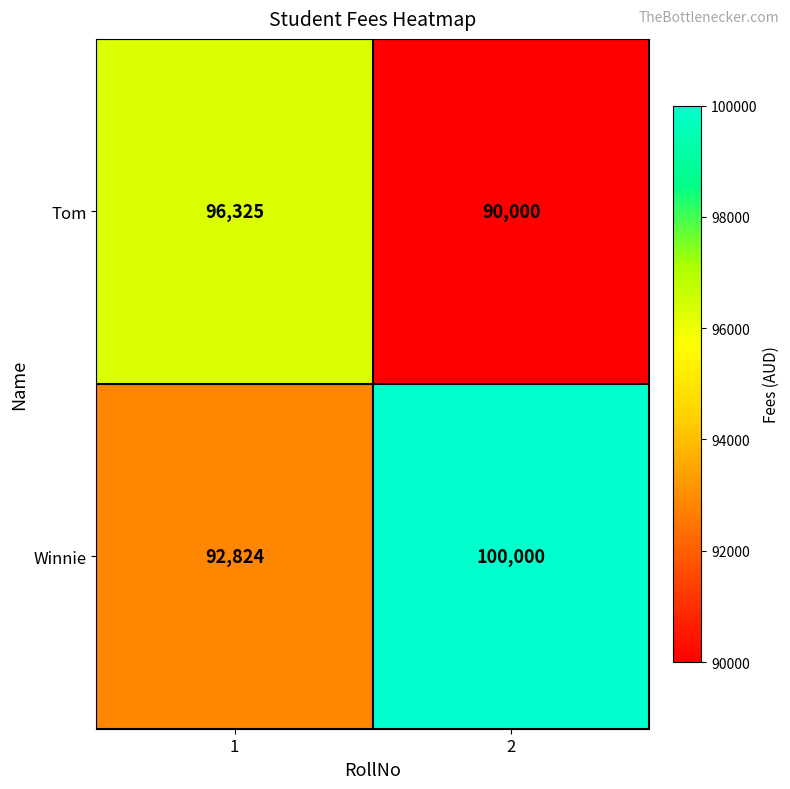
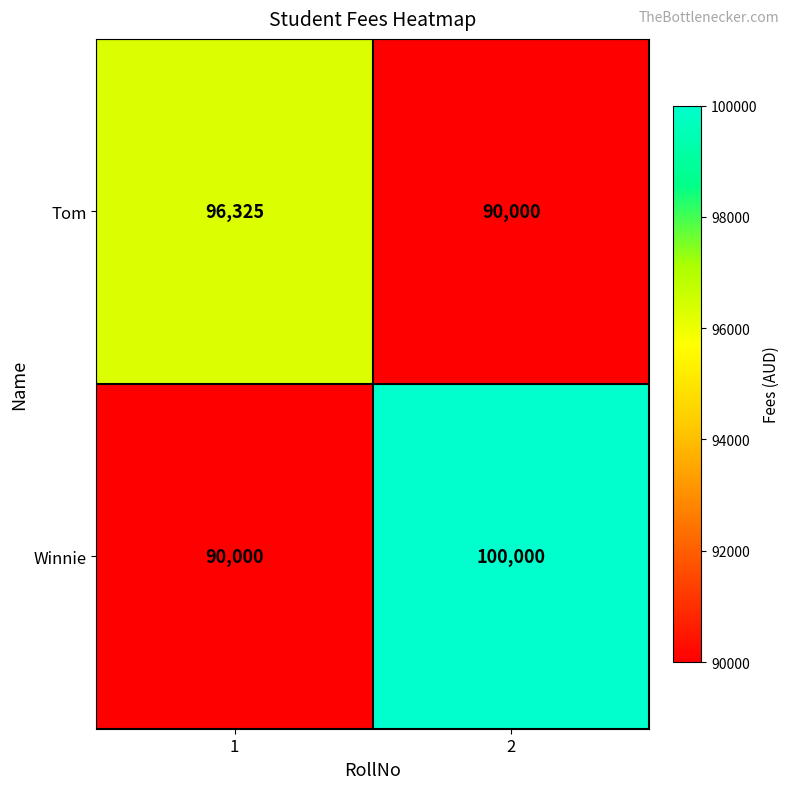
Winnie, 1: 92,824 -> 90,000
